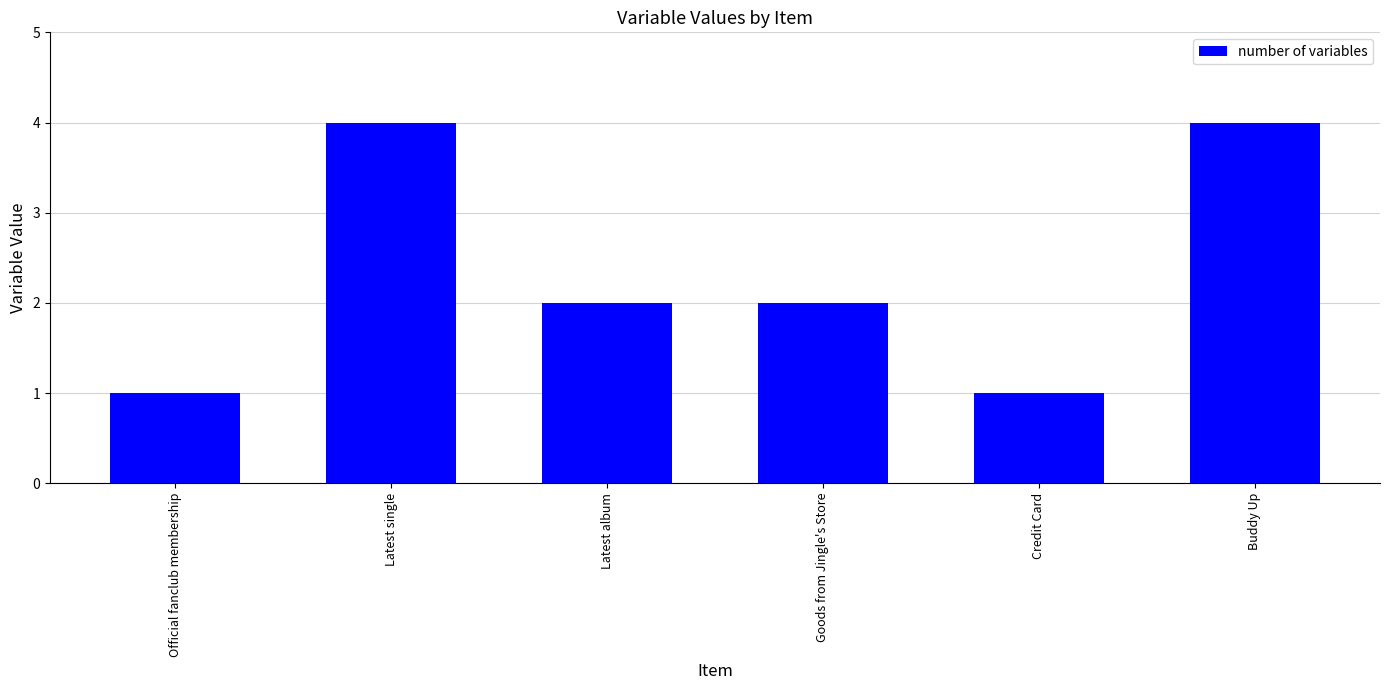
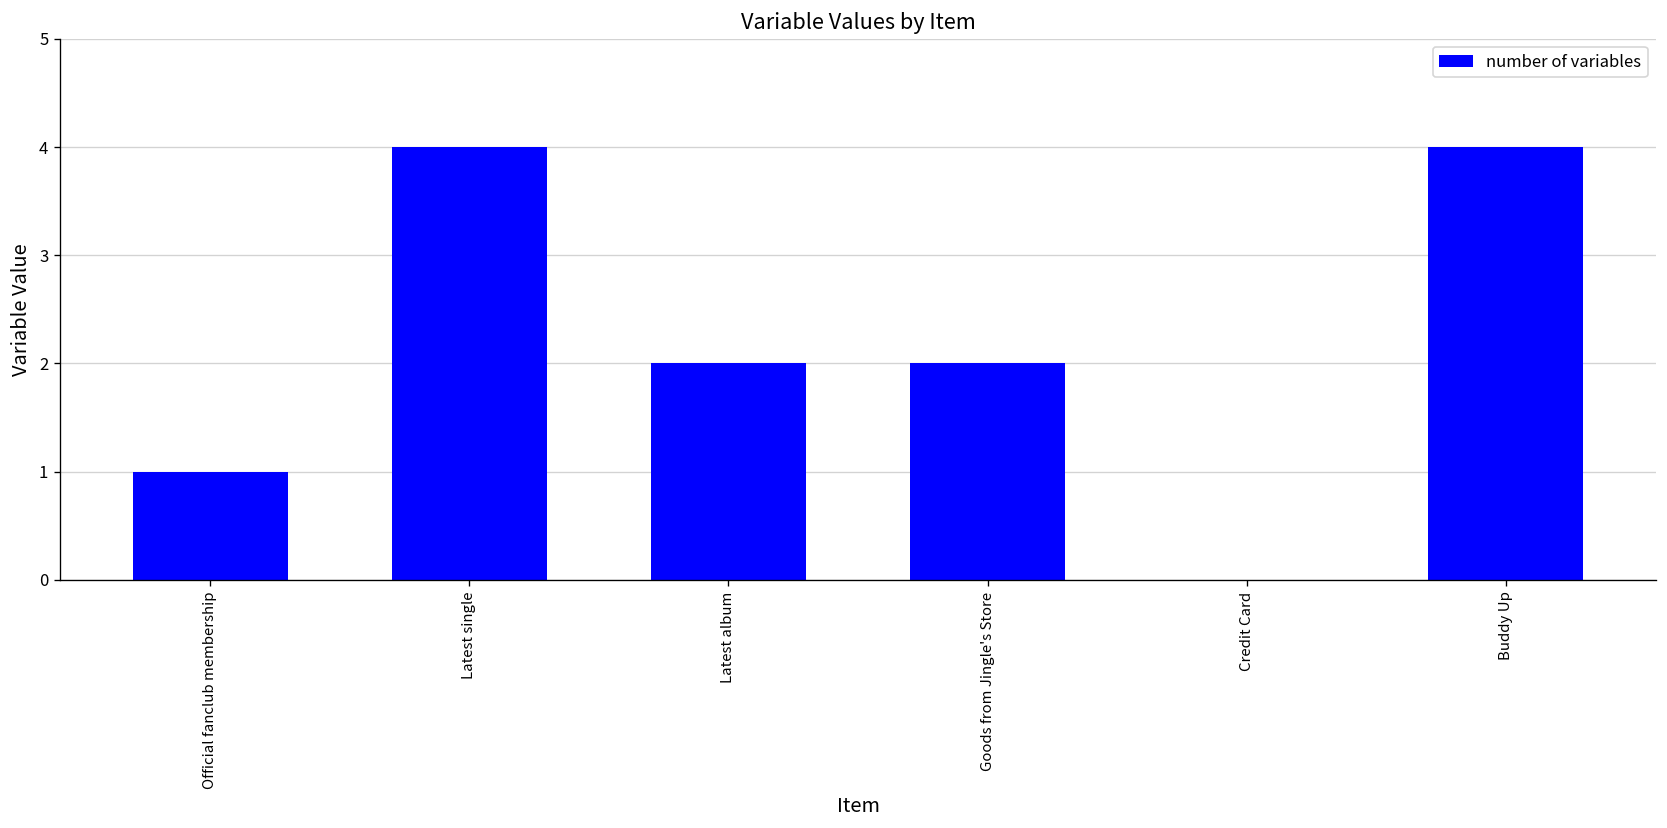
Credit Card: 1 -> 0
